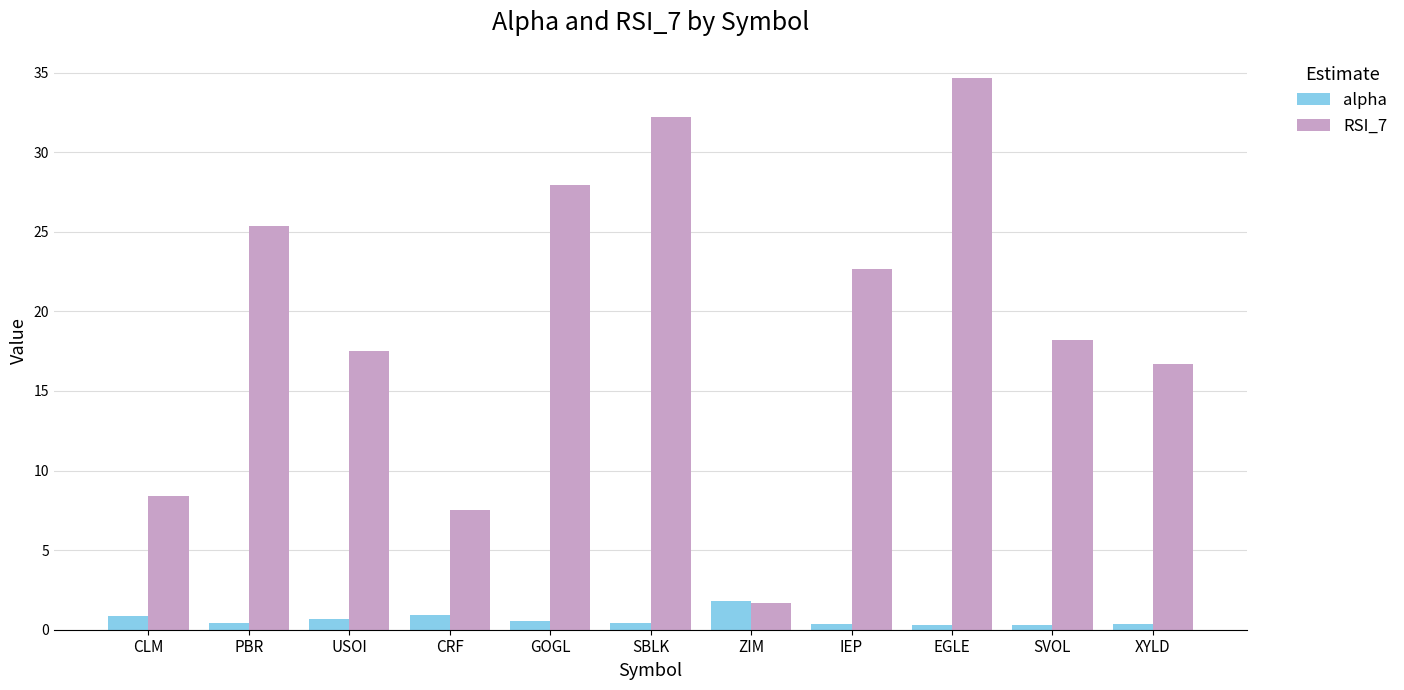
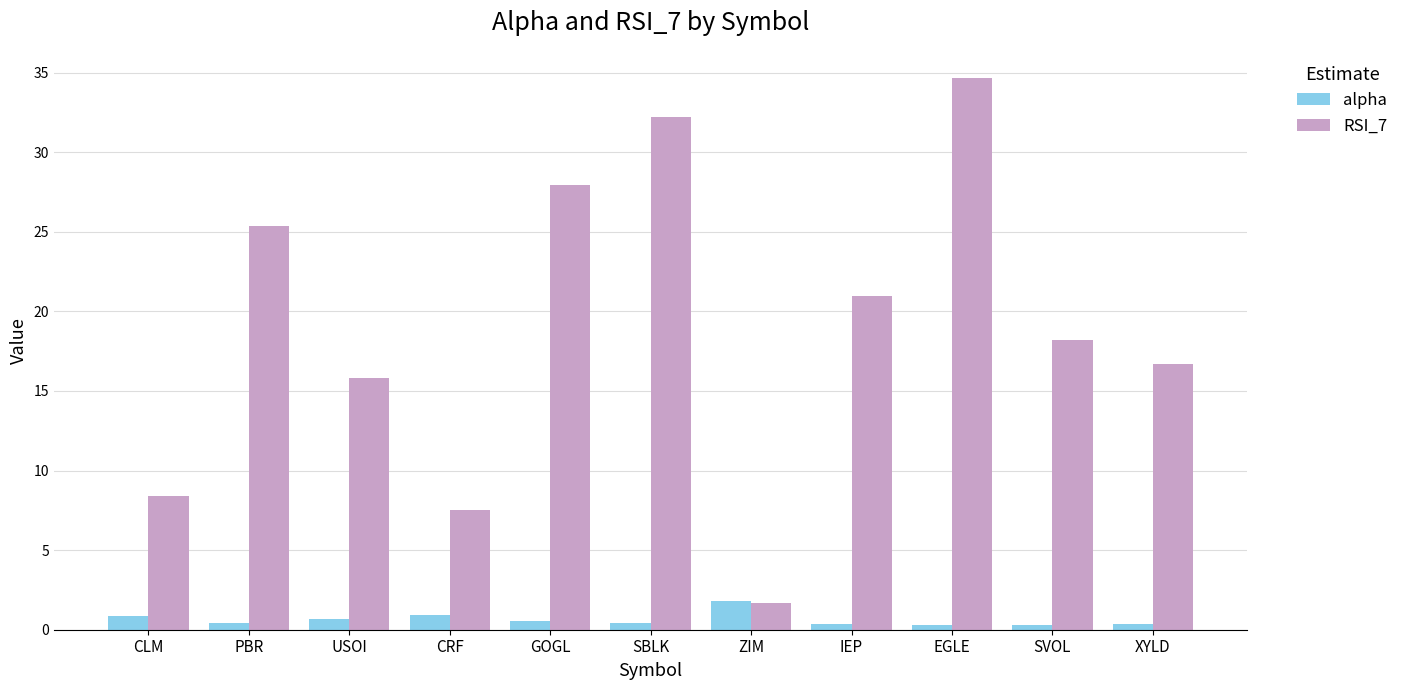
RSI_7, USOI: 17.5 -> 15.8
RSI_7, IEP: 22.7 -> 21.0
